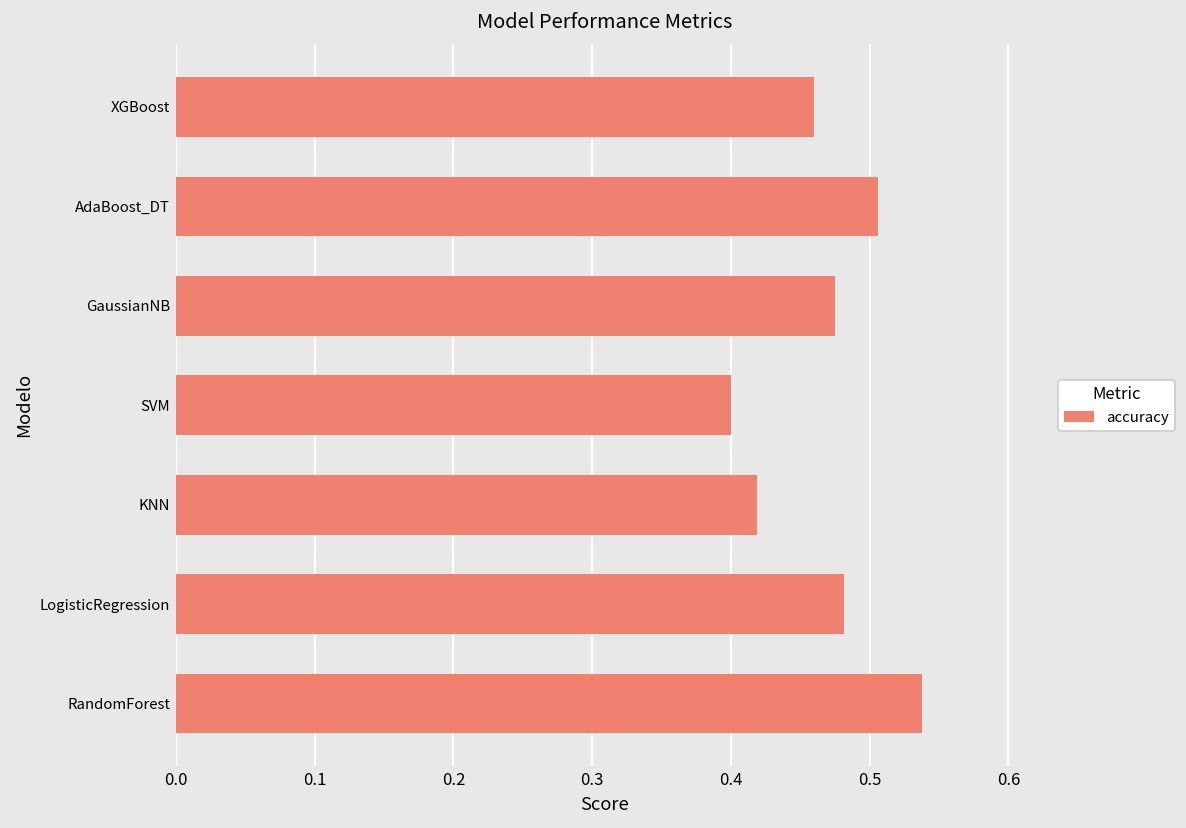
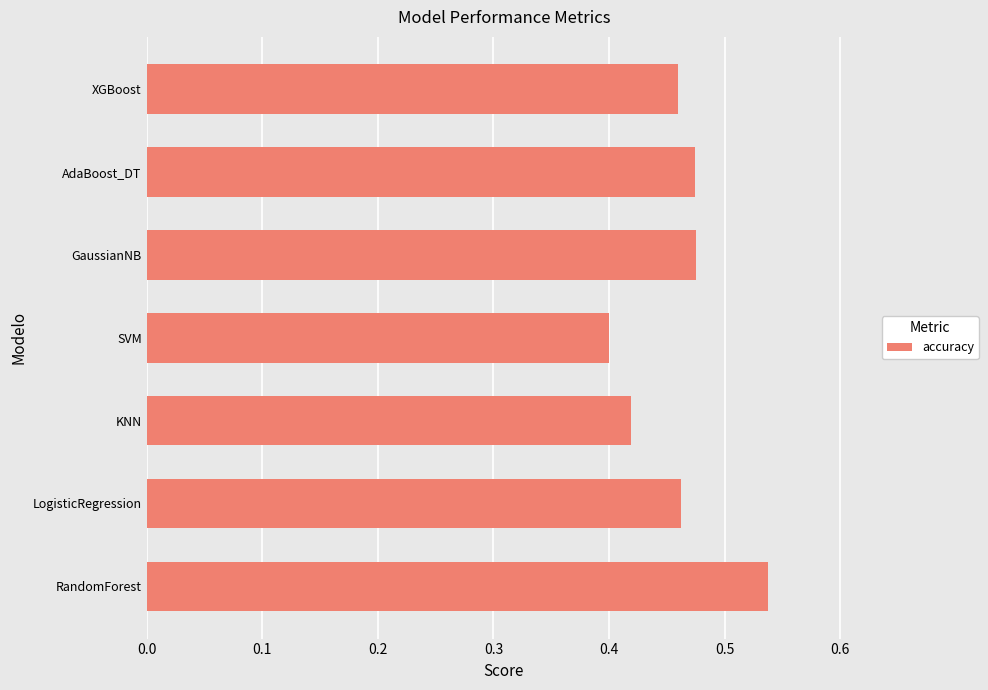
AdaBoost_DT: 0.506 -> 0.475
LogisticRegression: 0.482 -> 0.463
